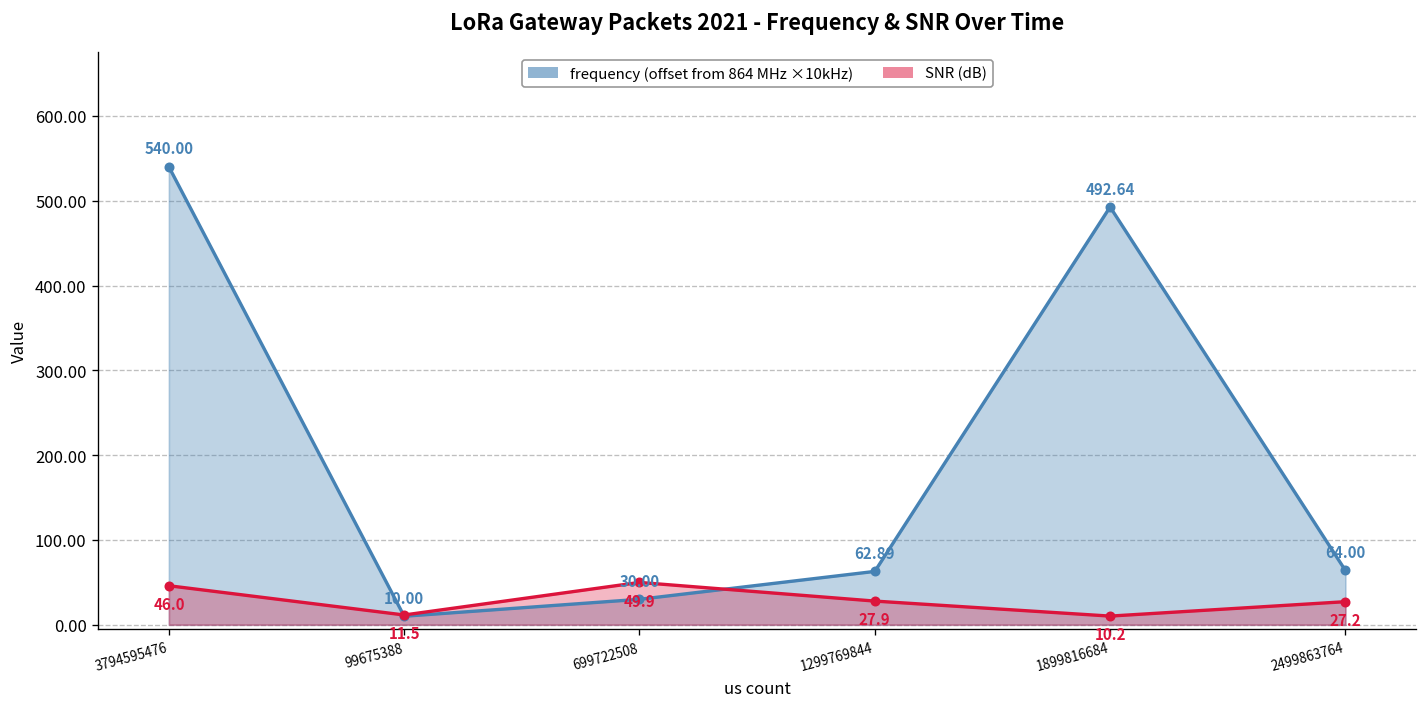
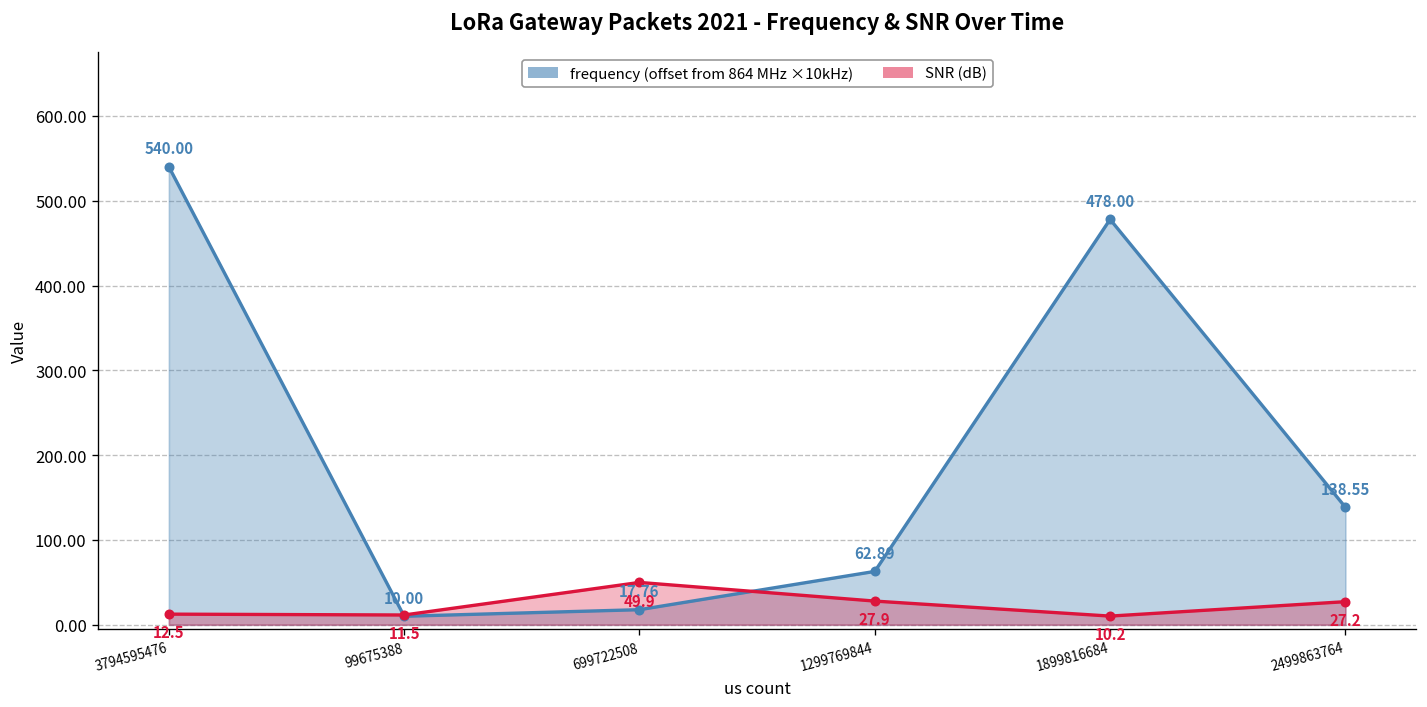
SNR (dB), 3794595476: 46.0 -> 12.5
frequency (offset from 864 MHz ×10kHz), 699722508: 30.00 -> 17.76
frequency (offset from 864 MHz ×10kHz), 1899816684: 492.64 -> 478.00
frequency (offset from 864 MHz ×10kHz), 2499863764: 64.00 -> 138.55
